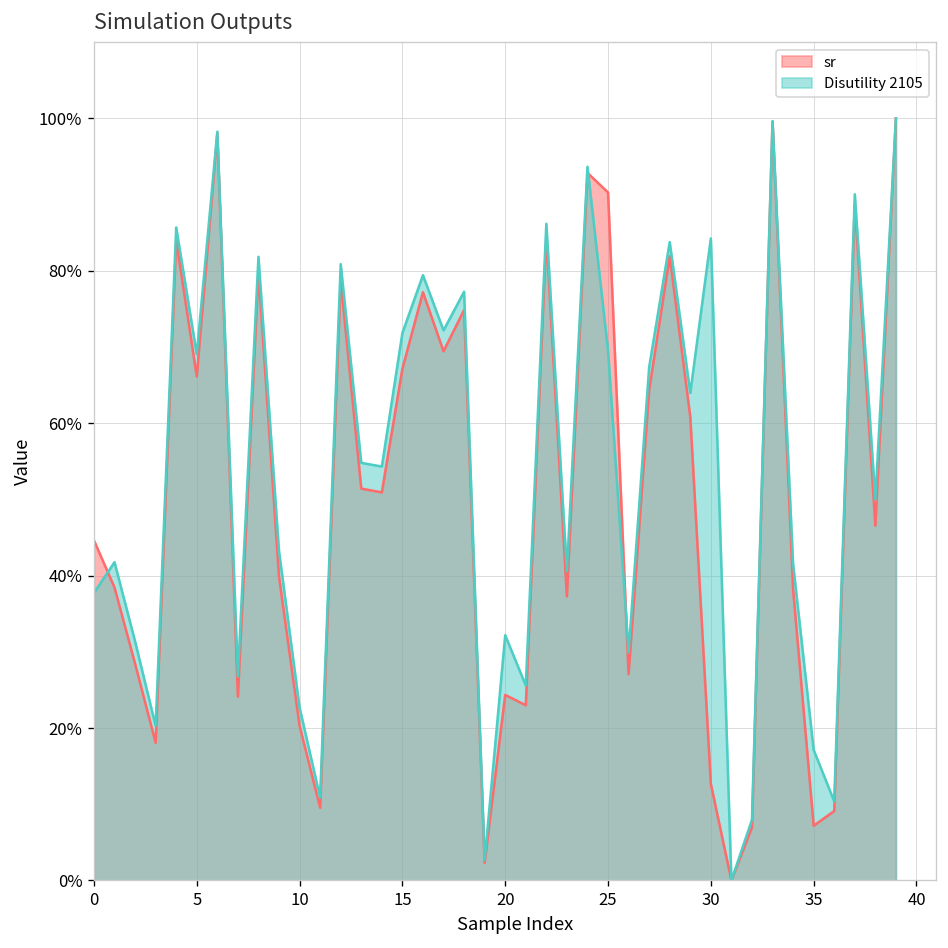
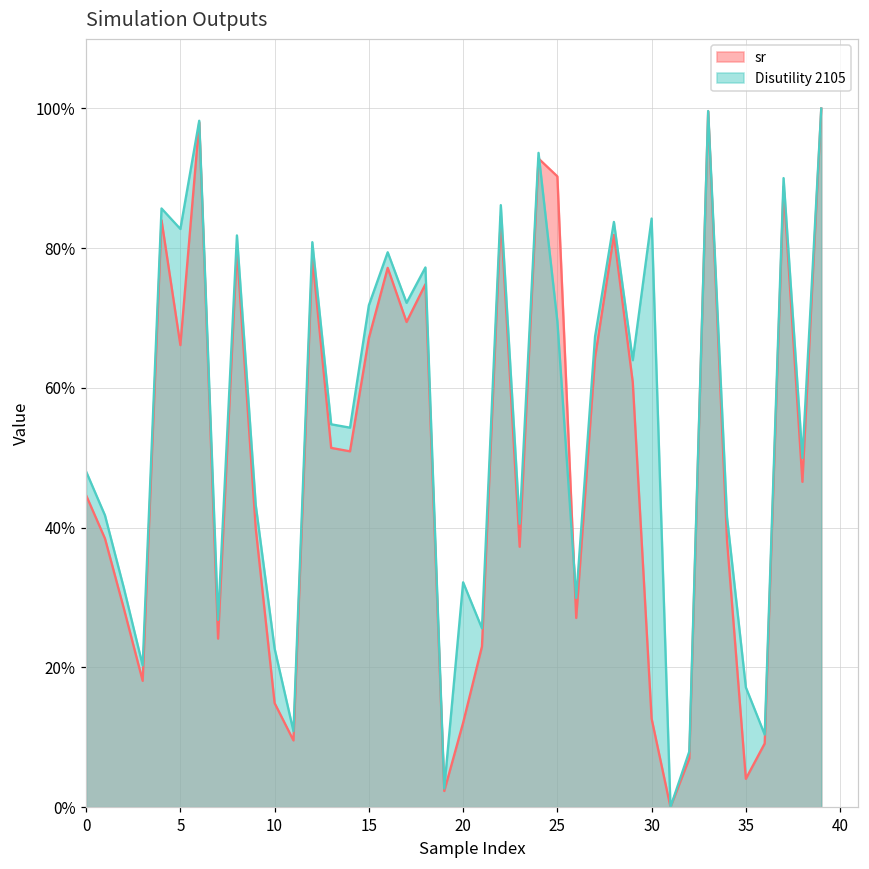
Disutility 2105, 0: 38% -> 48%
Disutility 2105, 5: 69% -> 83%
sr, 10: 20% -> 15%
sr, 20: 24% -> 12%
sr, 35: 7% -> 4%
